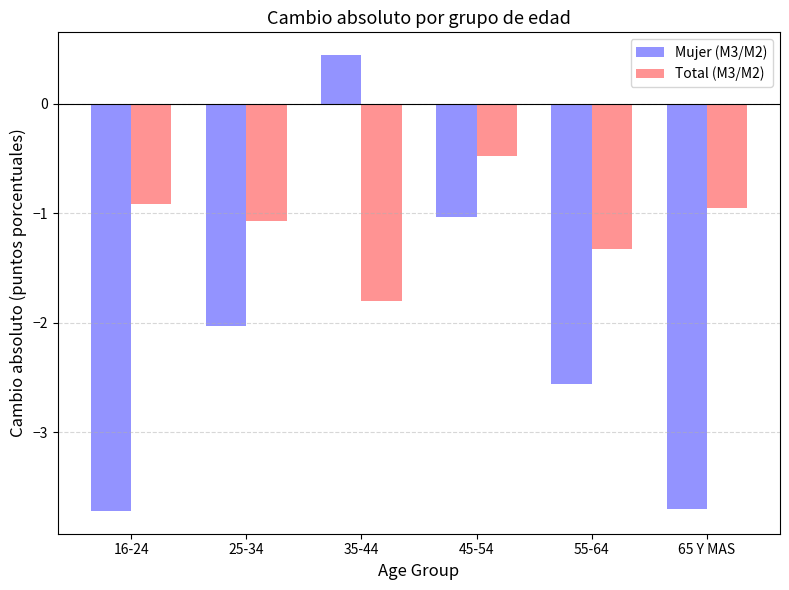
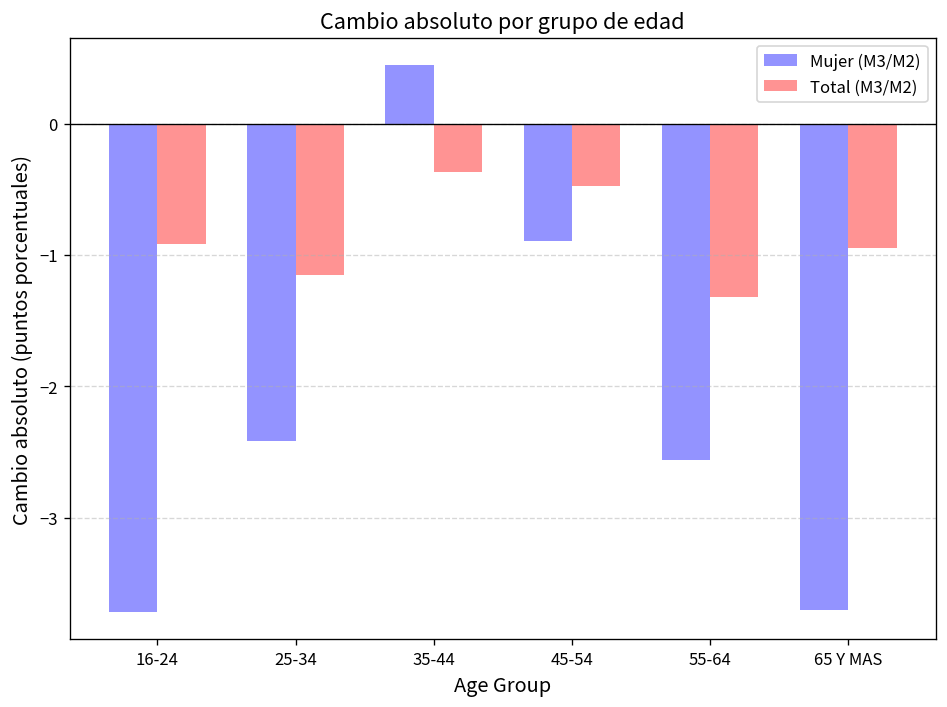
Mujer (M3/M2), 25-34: -2.03 -> -2.42
Total (M3/M2), 25-34: -1.07 -> -1.15
Total (M3/M2), 35-44: -1.80 -> -0.37
Mujer (M3/M2), 45-54: -1.04 -> -0.90
